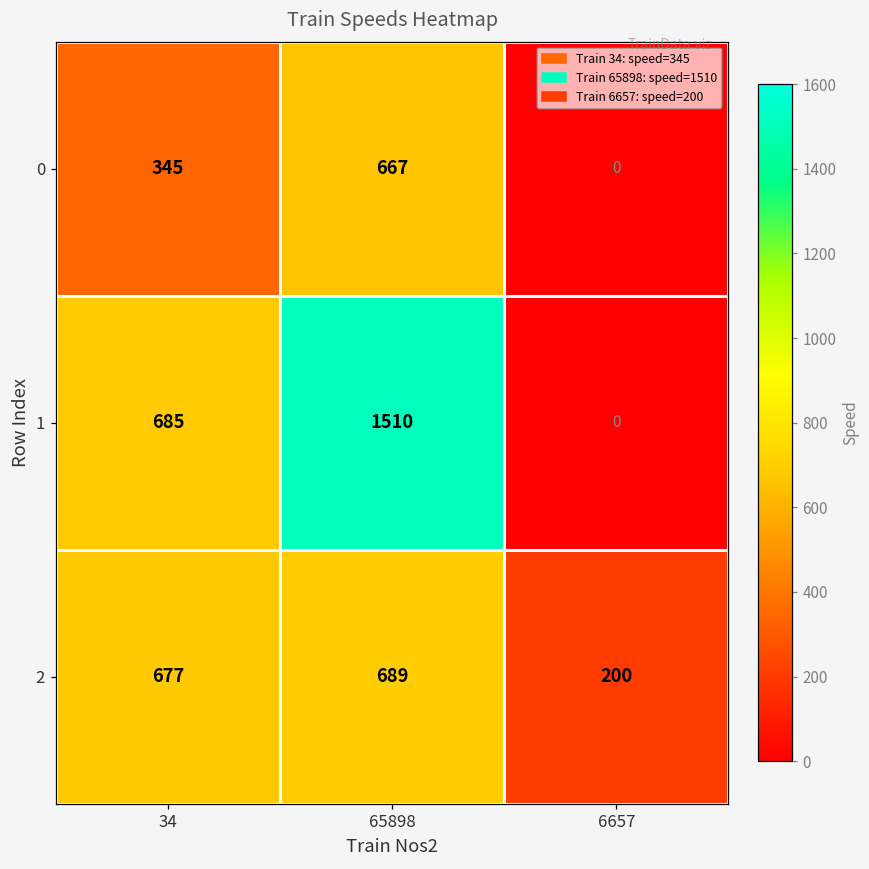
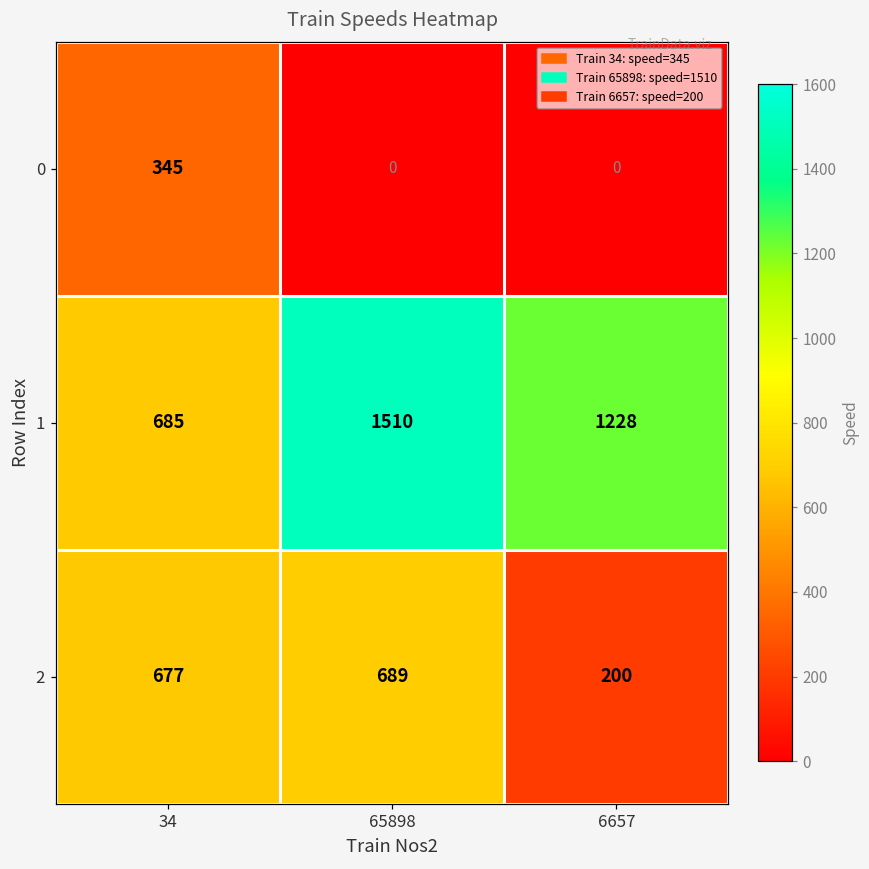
0, 65898: 667 -> 0
1, 6657: 0 -> 1228
